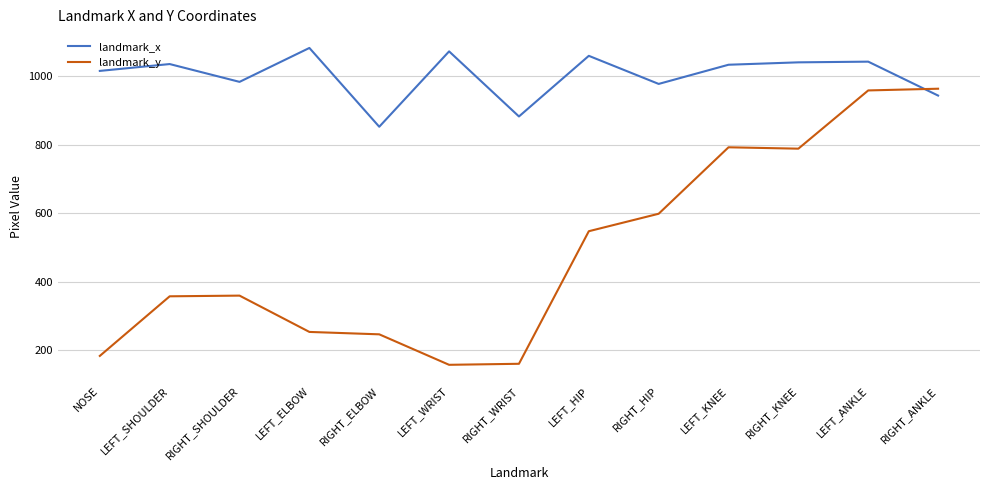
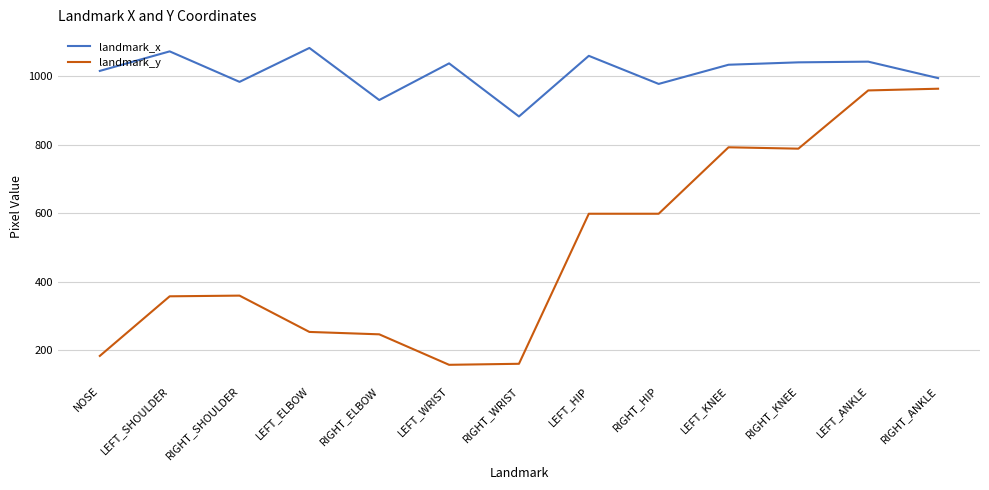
landmark_x, LEFT_SHOULDER: 1040 -> 1070
landmark_x, RIGHT_ELBOW: 850 -> 930
landmark_x, LEFT_WRIST: 1070 -> 1040
landmark_y, LEFT_HIP: 550 -> 600
landmark_x, RIGHT_ANKLE: 940 -> 1000
